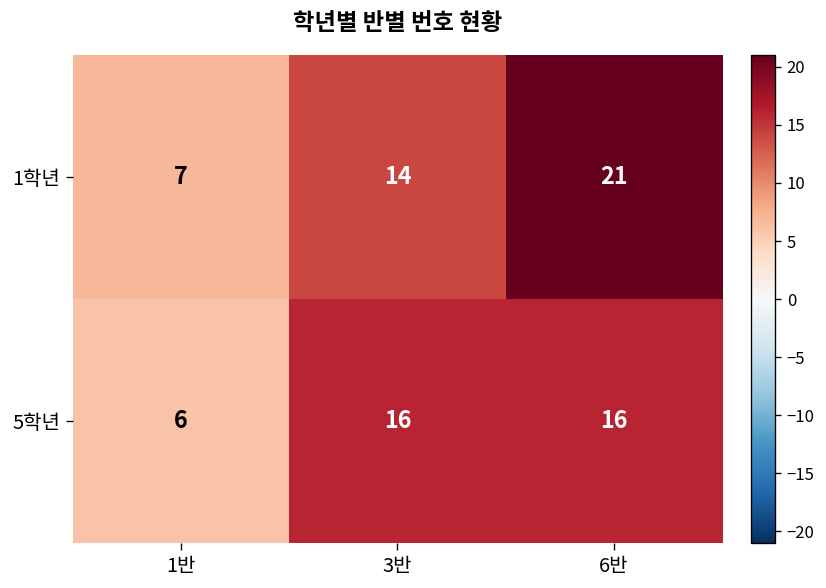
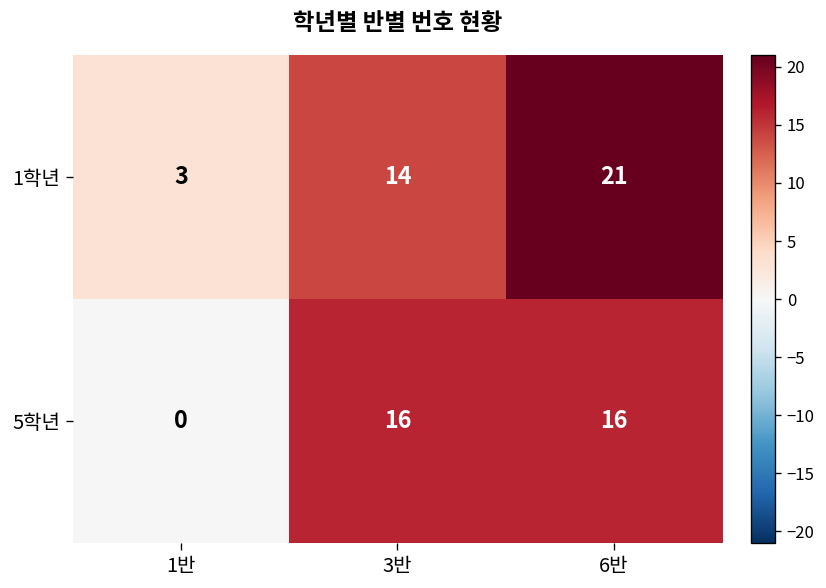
1학년, 1반: 7 -> 3
5학년, 1반: 6 -> 0
